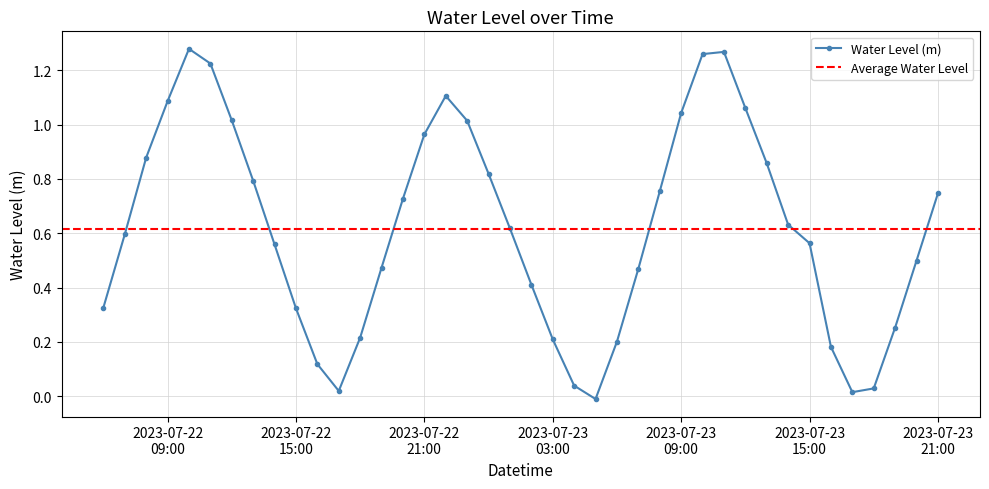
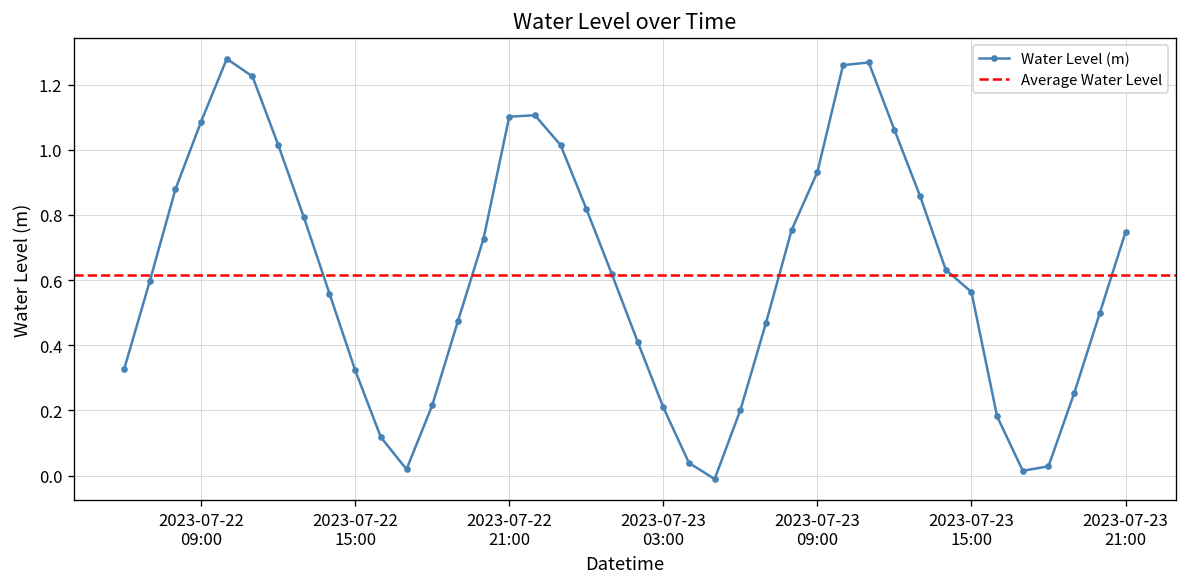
2023-07-22 21:00: 0.96 -> 1.10
2023-07-23 09:00: 1.04 -> 0.93
